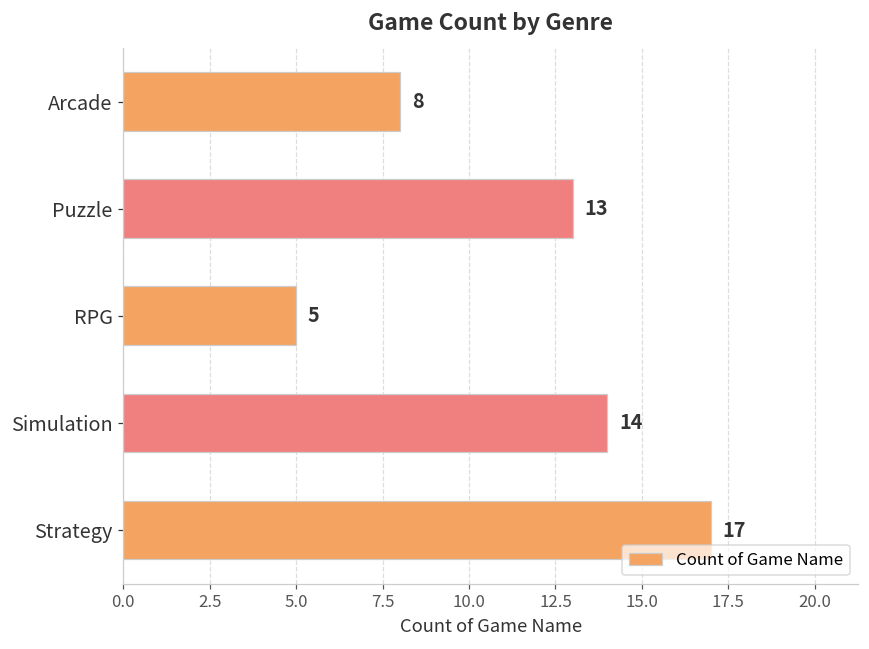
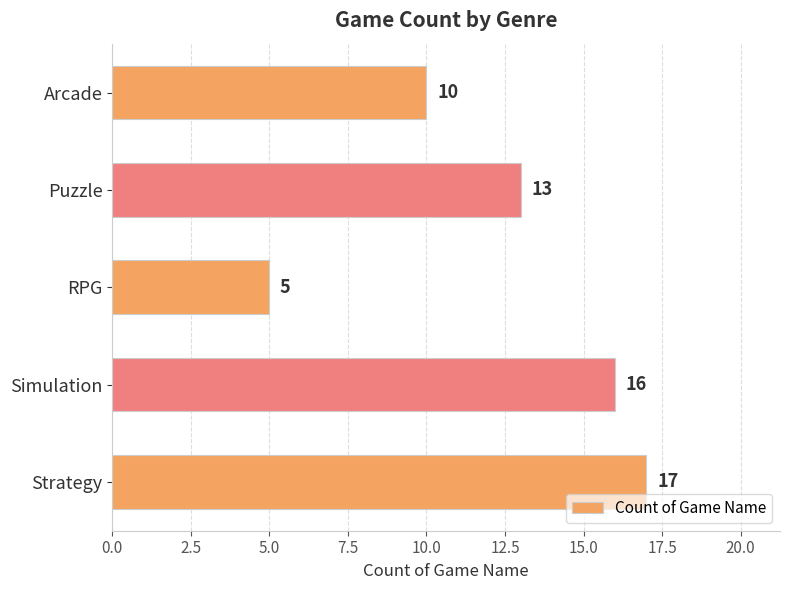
Arcade: 8 -> 10
Simulation: 14 -> 16
